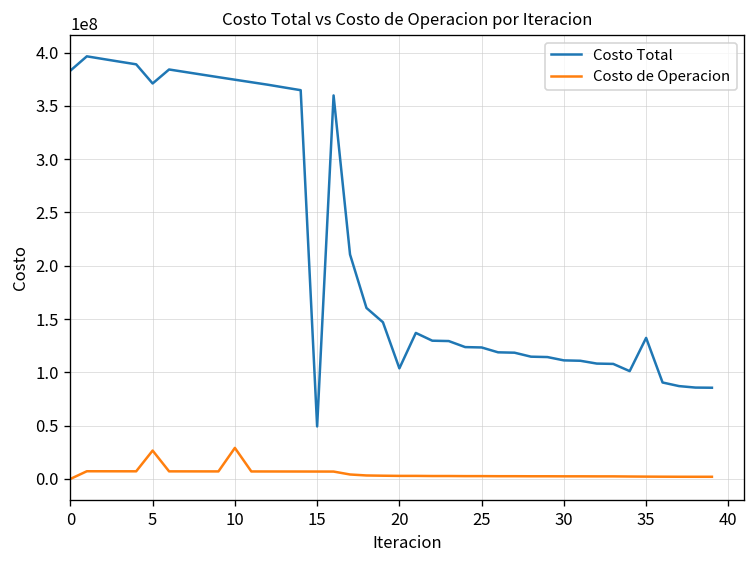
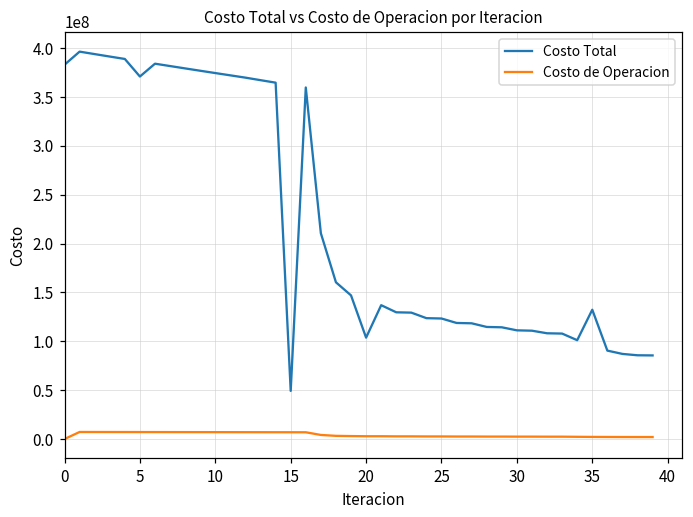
Costo de Operacion, 5: 30000000 -> 10000000
Costo de Operacion, 10: 30000000 -> 10000000
